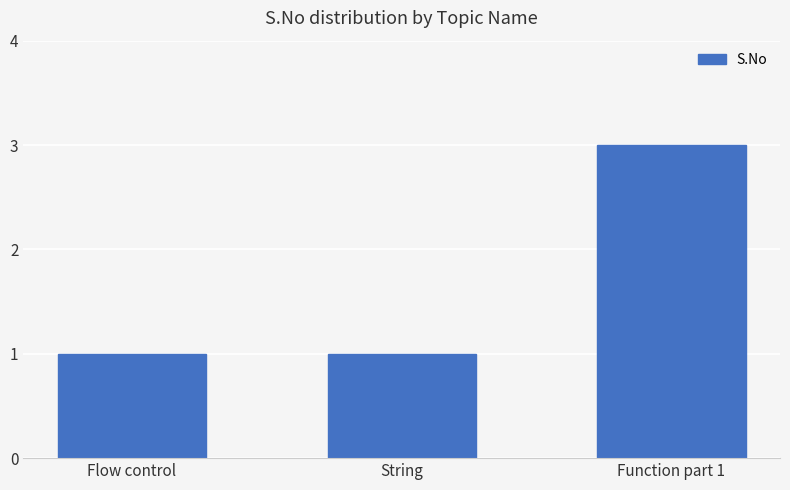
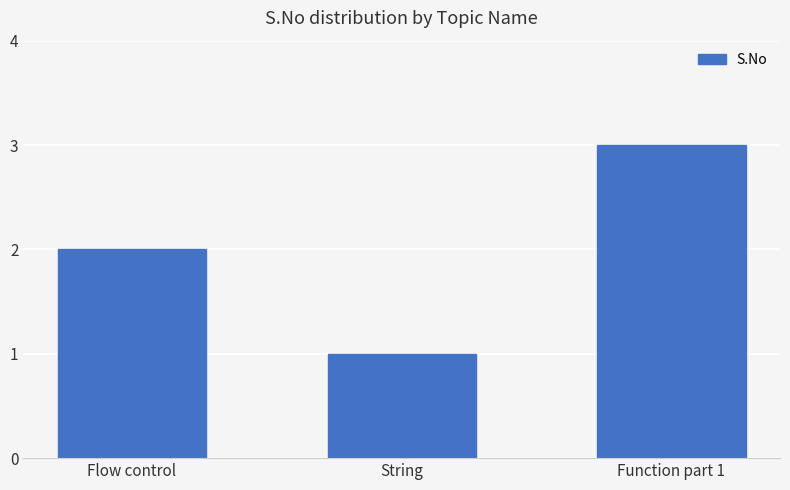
Flow control: 1 -> 2
